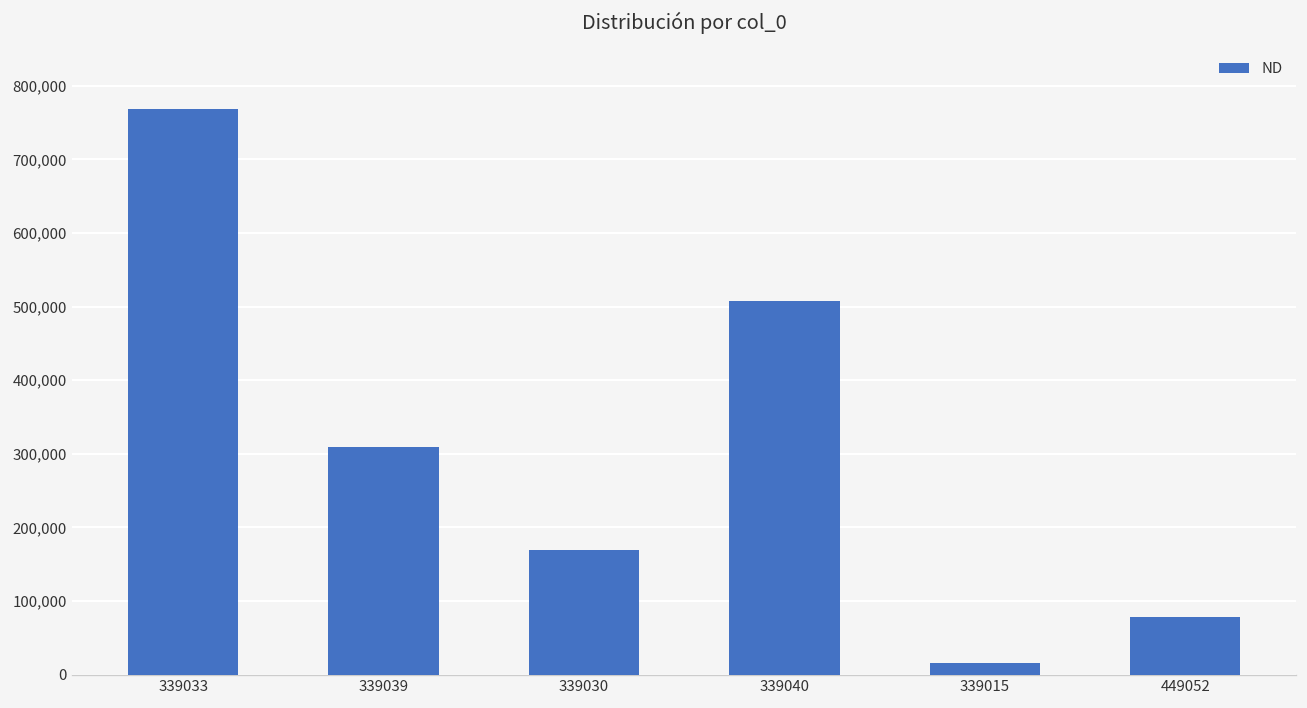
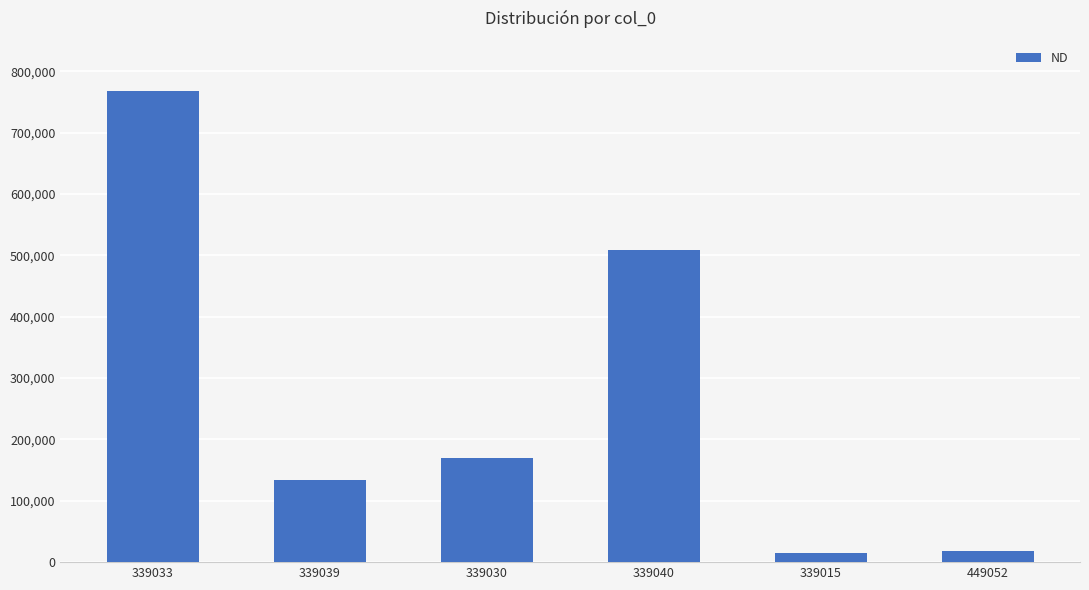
339039: 310,000 -> 130,000
449052: 80,000 -> 20,000
